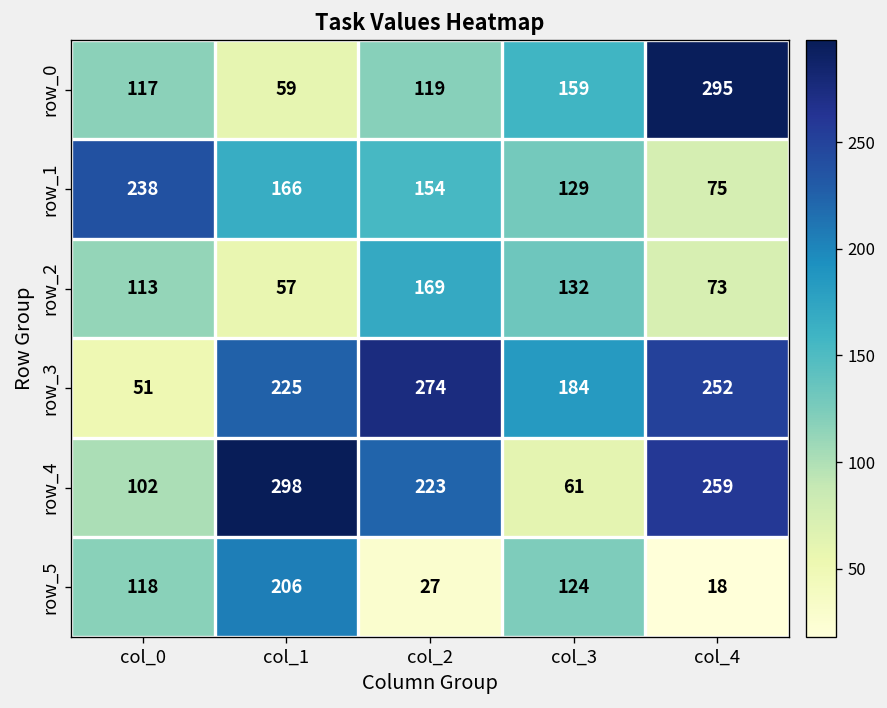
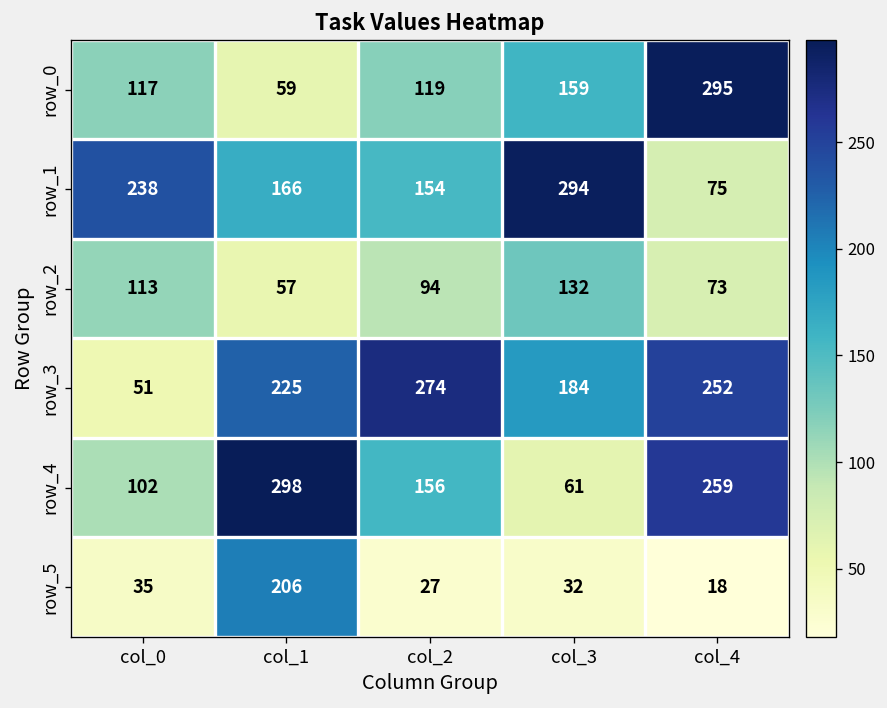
row_1, col_3: 129 -> 294
row_2, col_2: 169 -> 94
row_4, col_2: 223 -> 156
row_5, col_0: 118 -> 35
row_5, col_3: 124 -> 32
